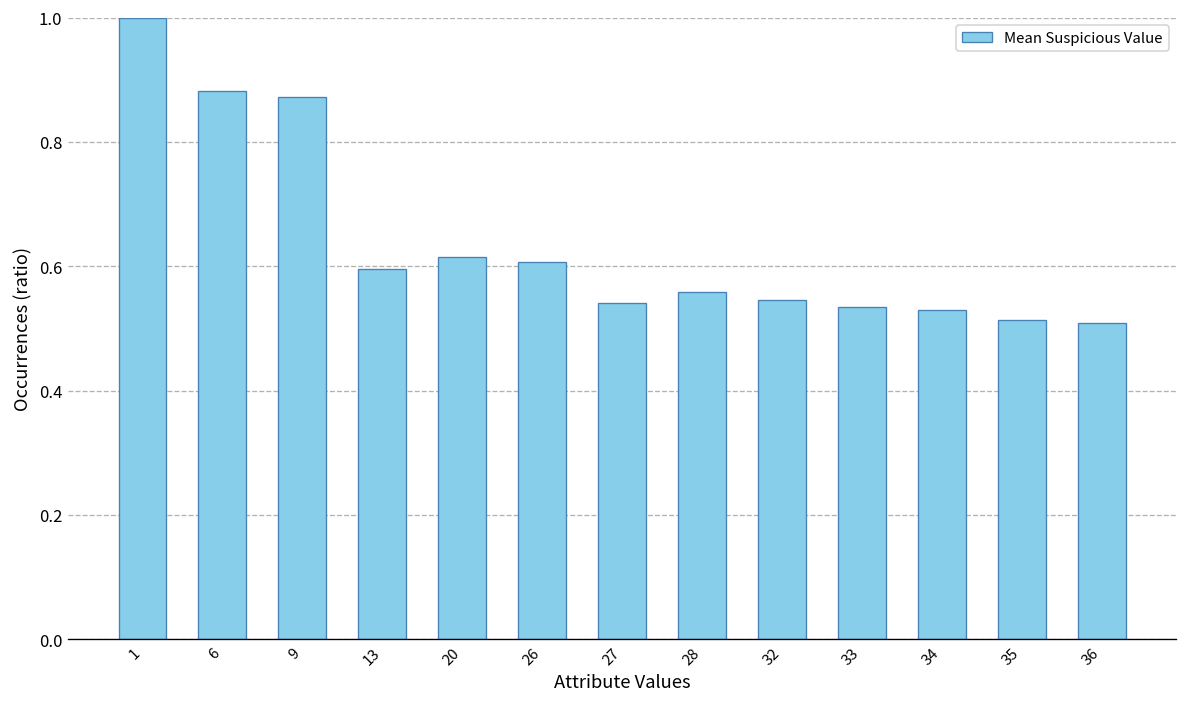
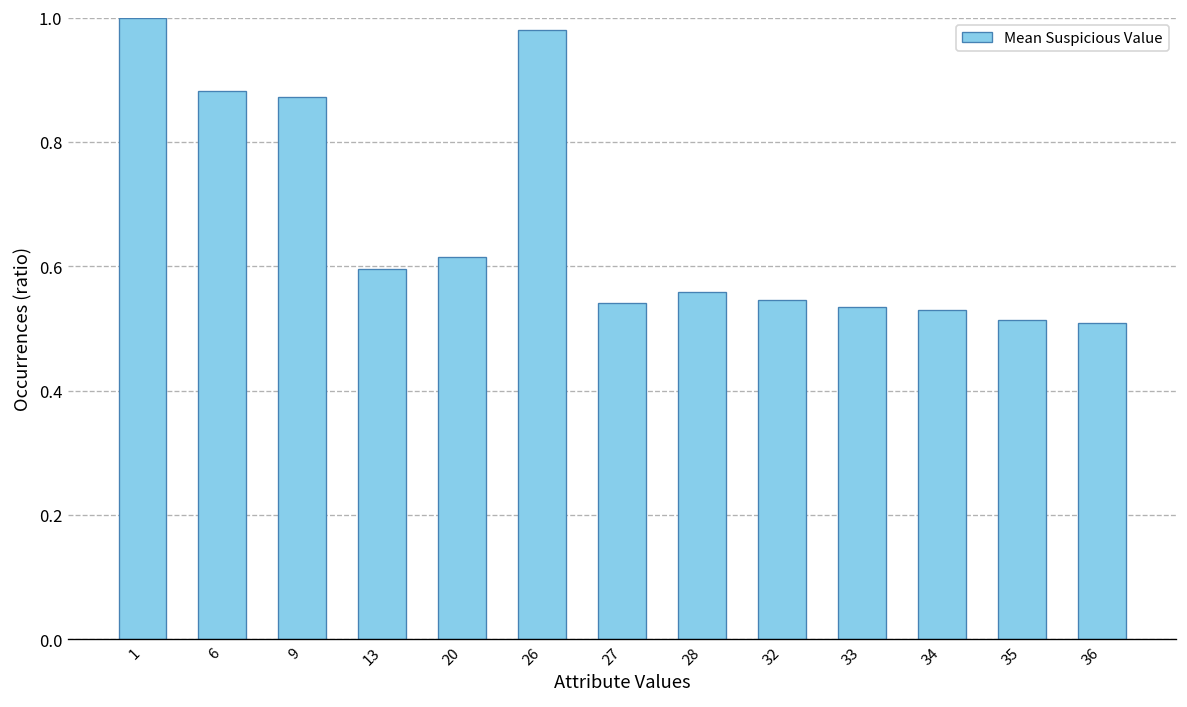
26: 0.61 -> 0.98
